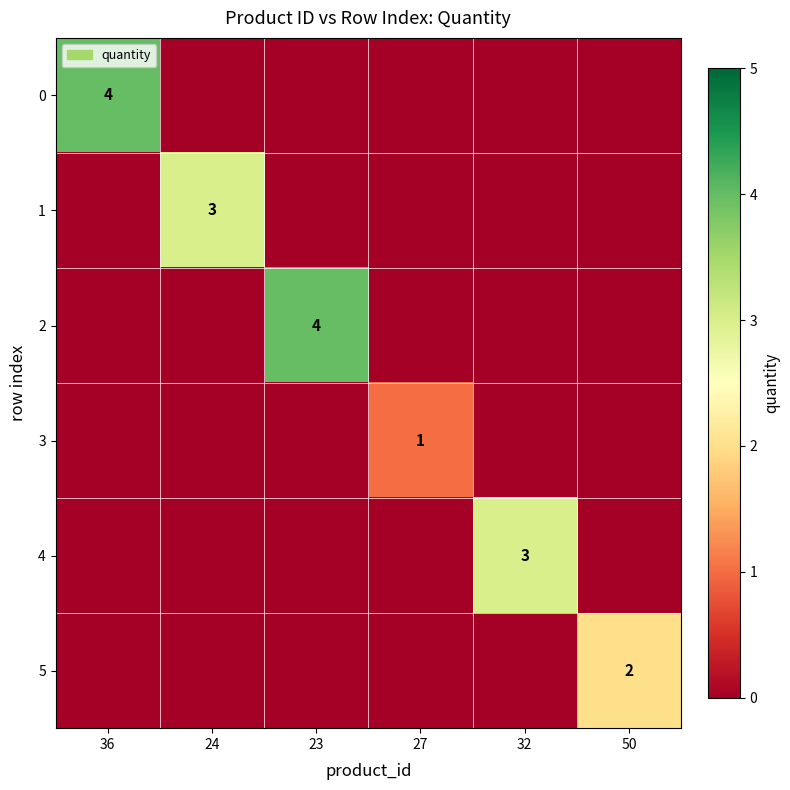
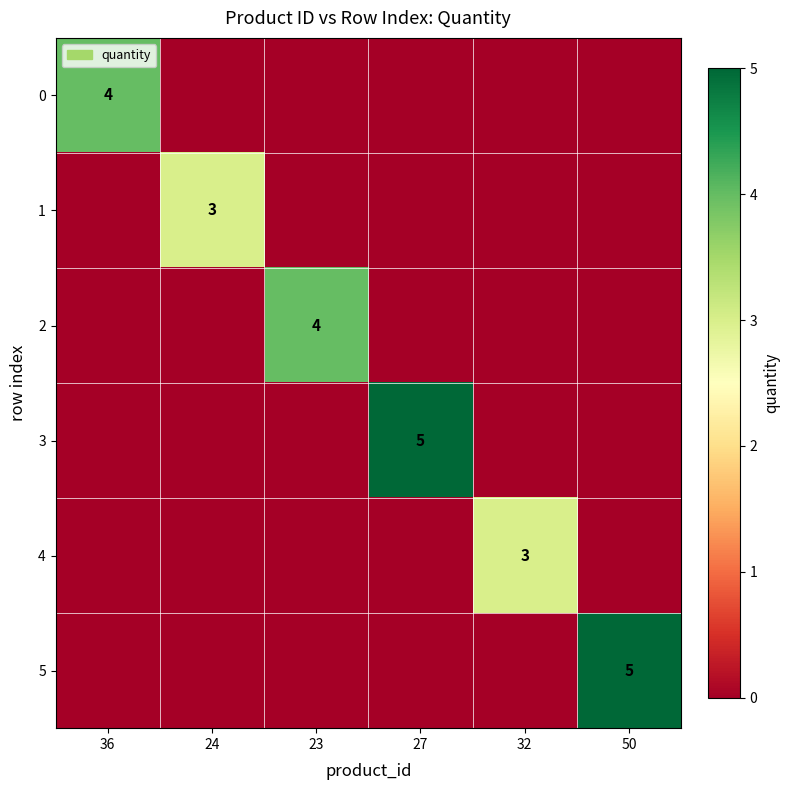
3, 27: 1 -> 5
5, 50: 2 -> 5
